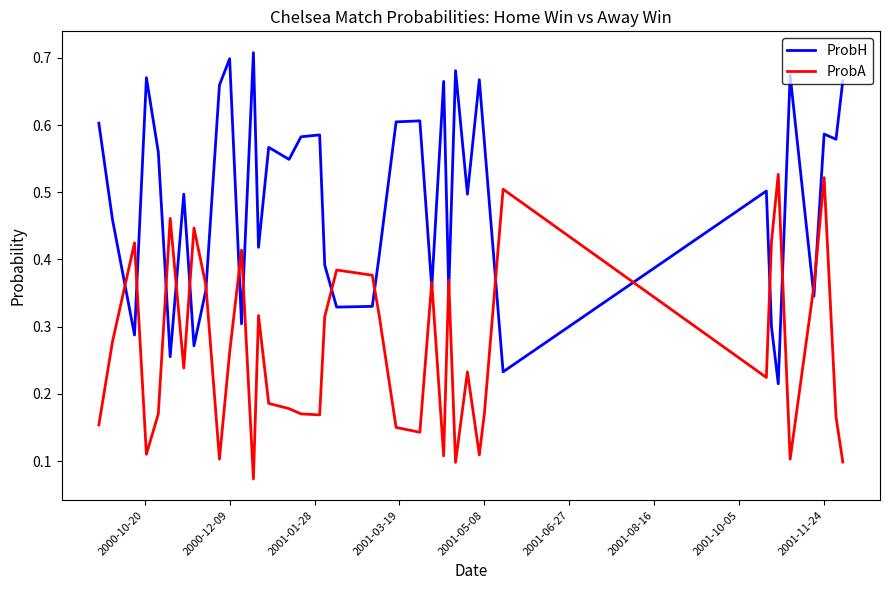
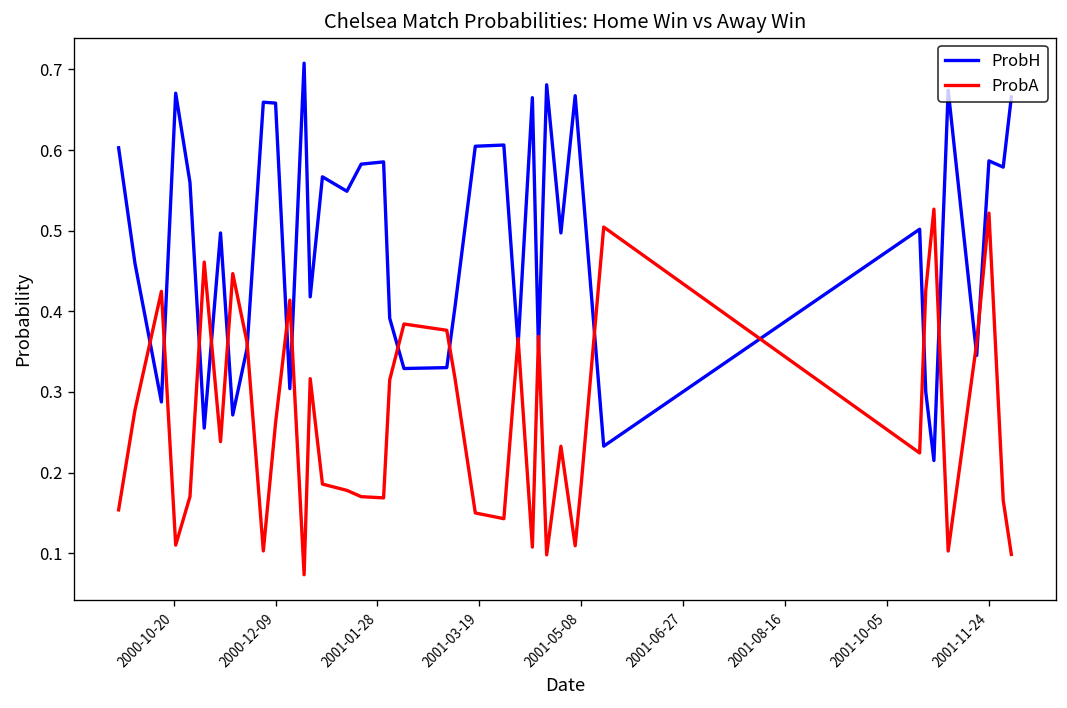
ProbH, 2000-12-09: 0.70 -> 0.66
ProbA, 2001-05-08: 0.17 -> 0.19
